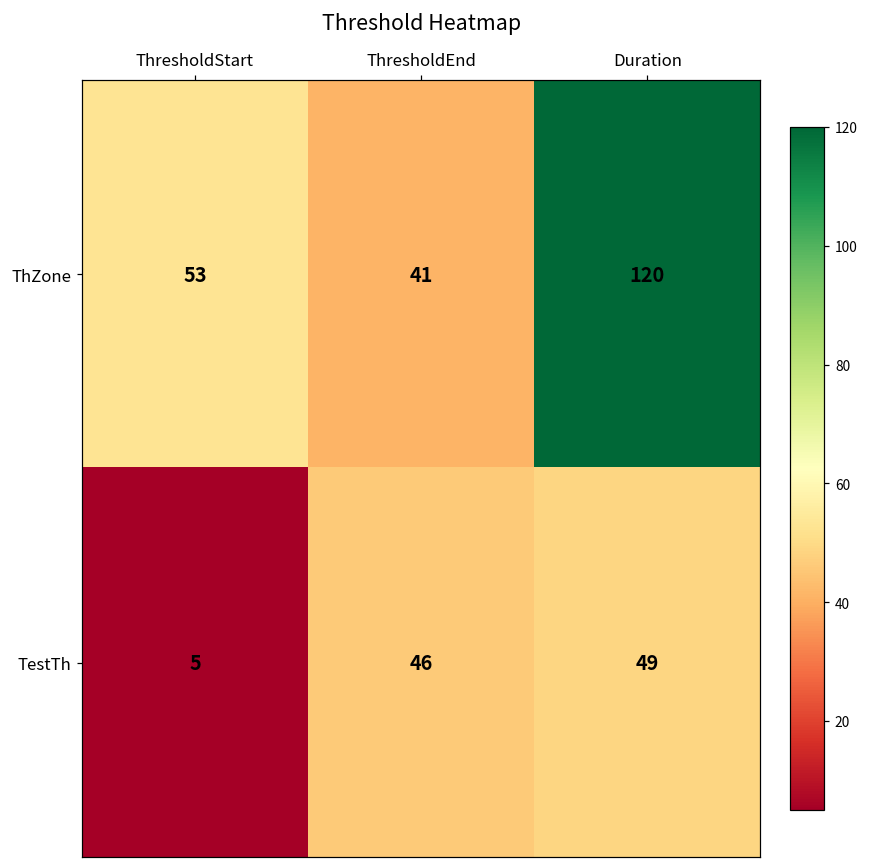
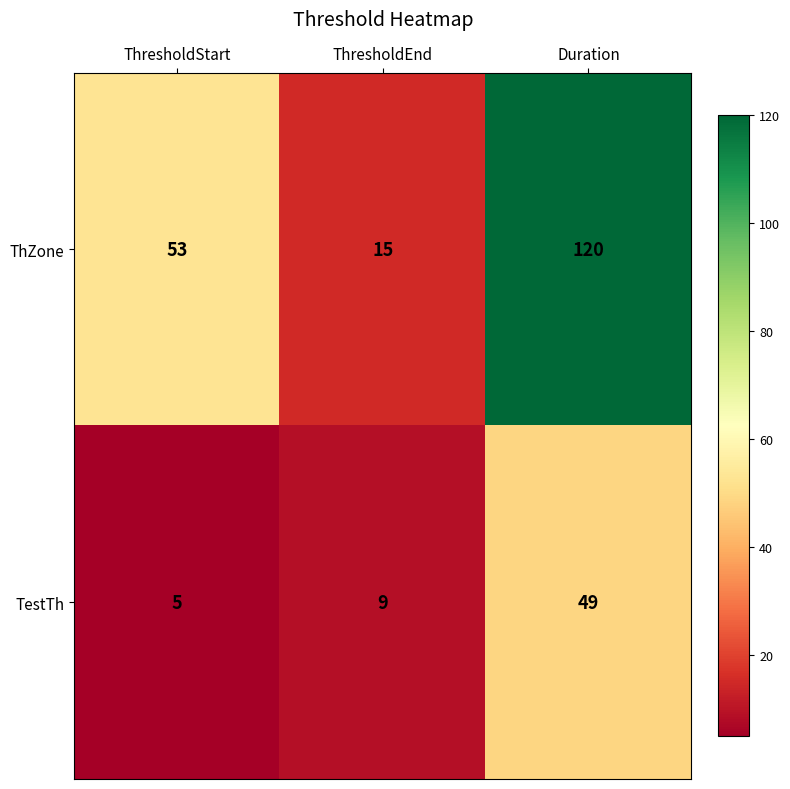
ThZone, ThresholdEnd: 41 -> 15
TestTh, ThresholdEnd: 46 -> 9
